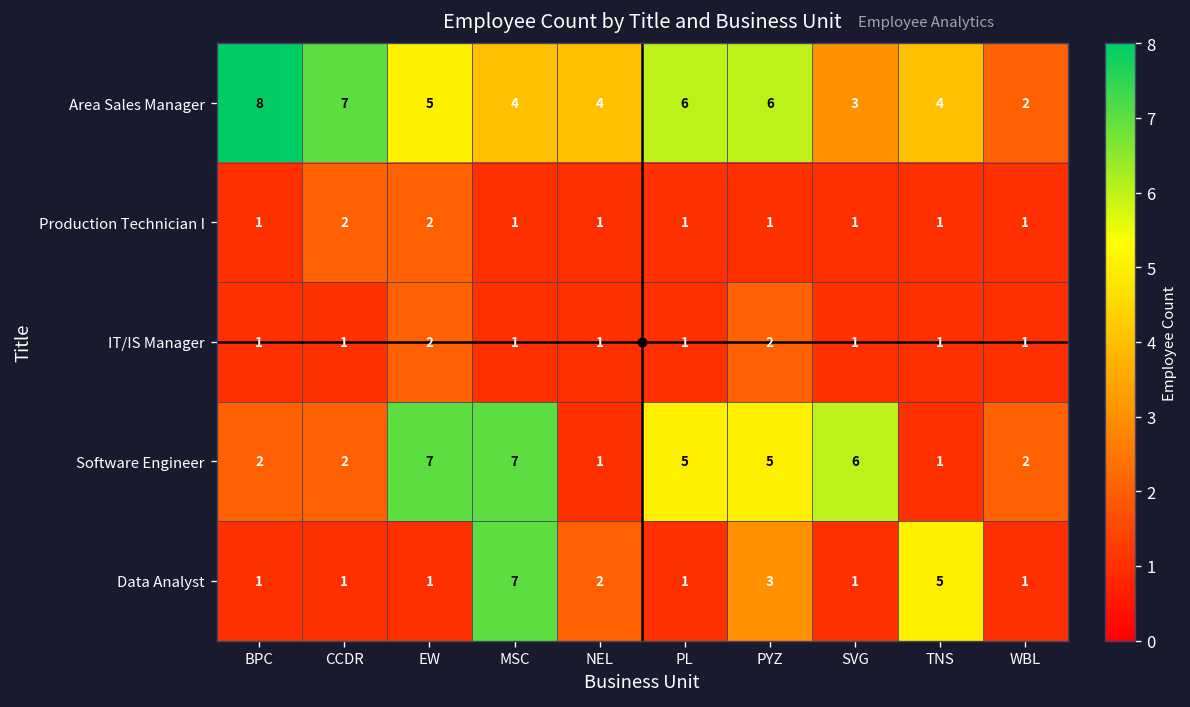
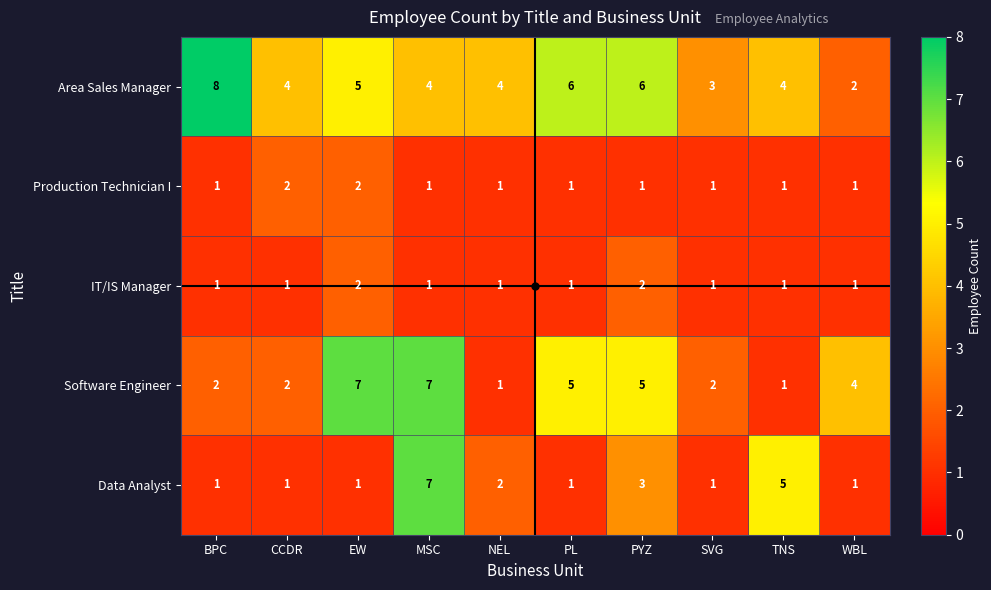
Area Sales Manager, CCDR: 7 -> 4
Software Engineer, SVG: 6 -> 2
Software Engineer, WBL: 2 -> 4
